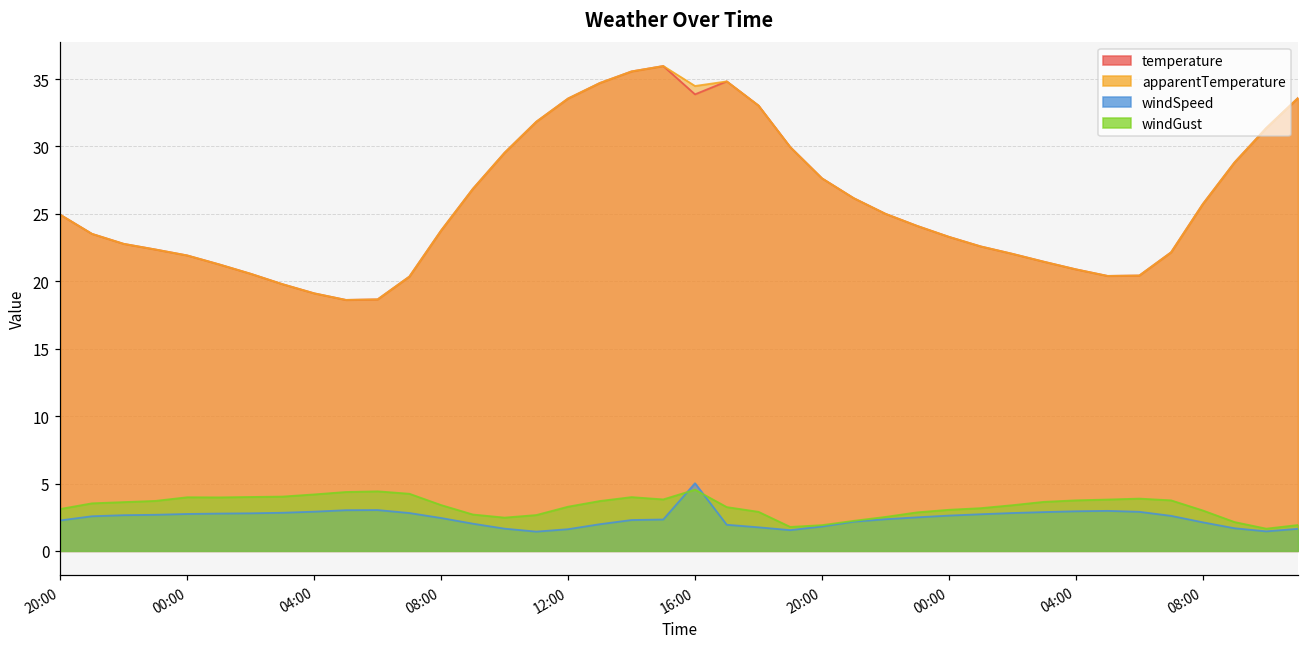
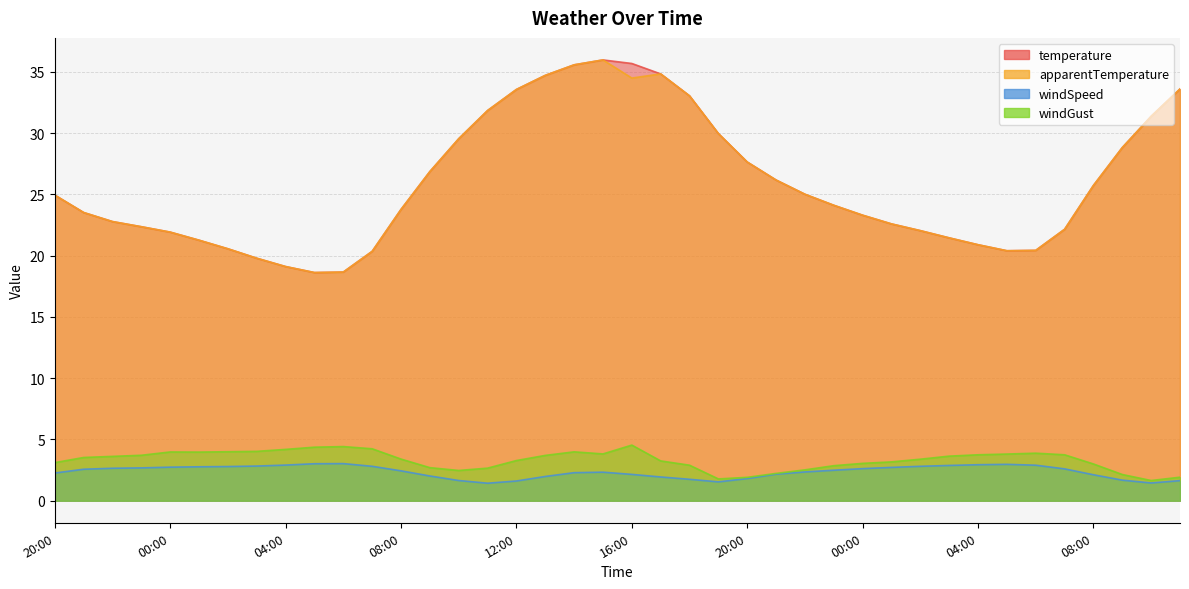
temperature, 16:00: 33.9 -> 35.7
windSpeed, 16:00: 5.0 -> 2.2
